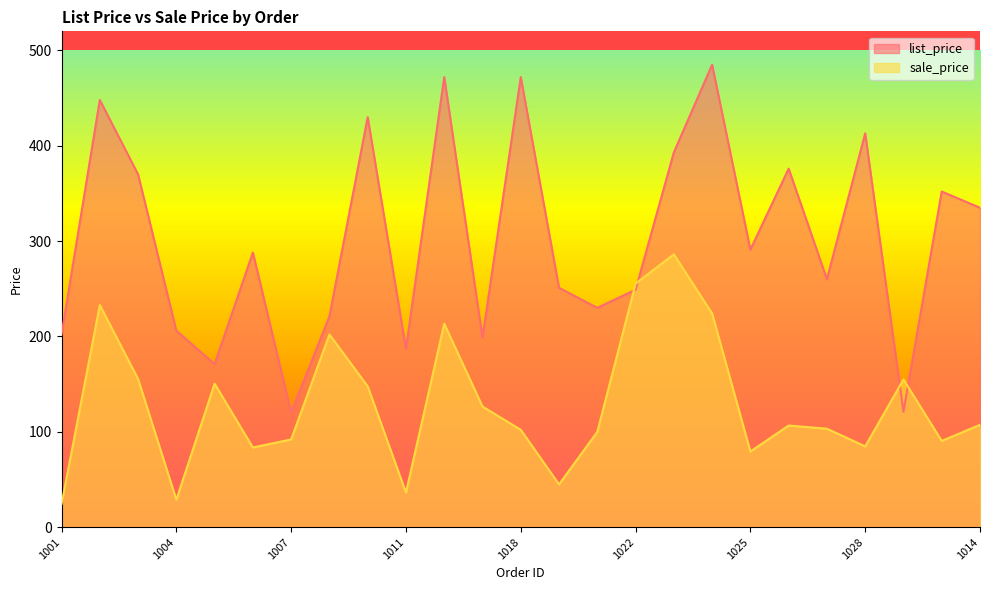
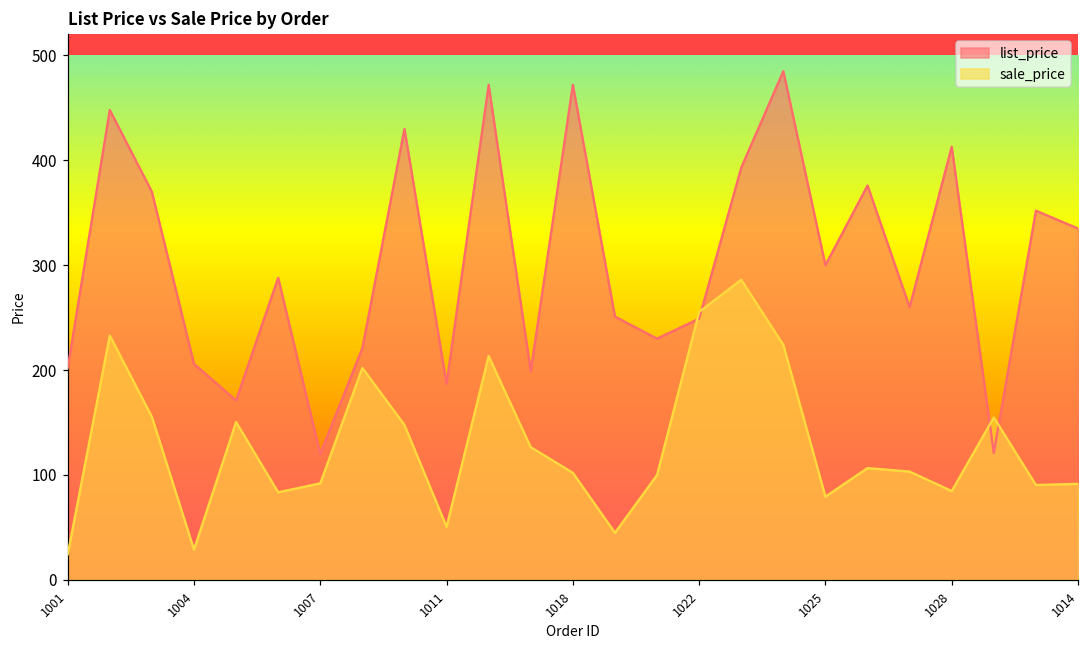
sale_price, 1011: 40 -> 50
list_price, 1025: 290 -> 300
sale_price, 1014: 110 -> 90
